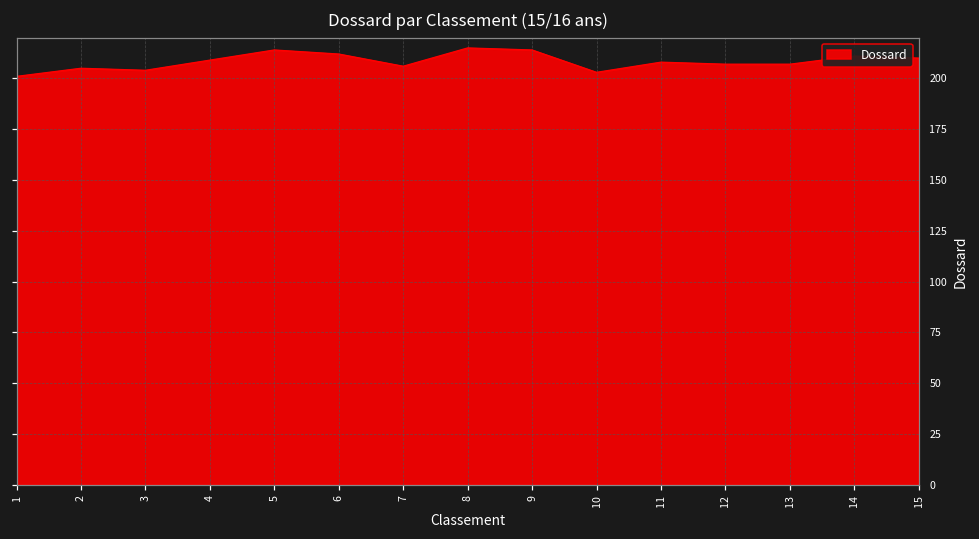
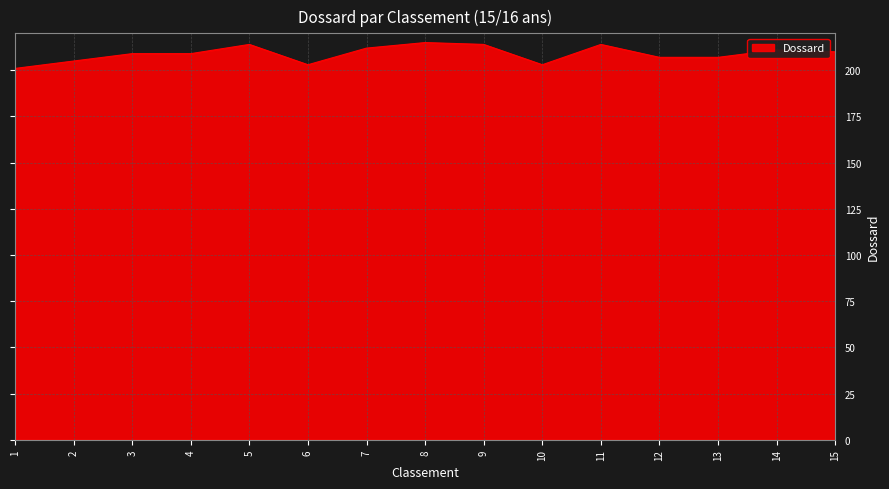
3: 204 -> 209
6: 212 -> 203
7: 206 -> 212
11: 208 -> 214
